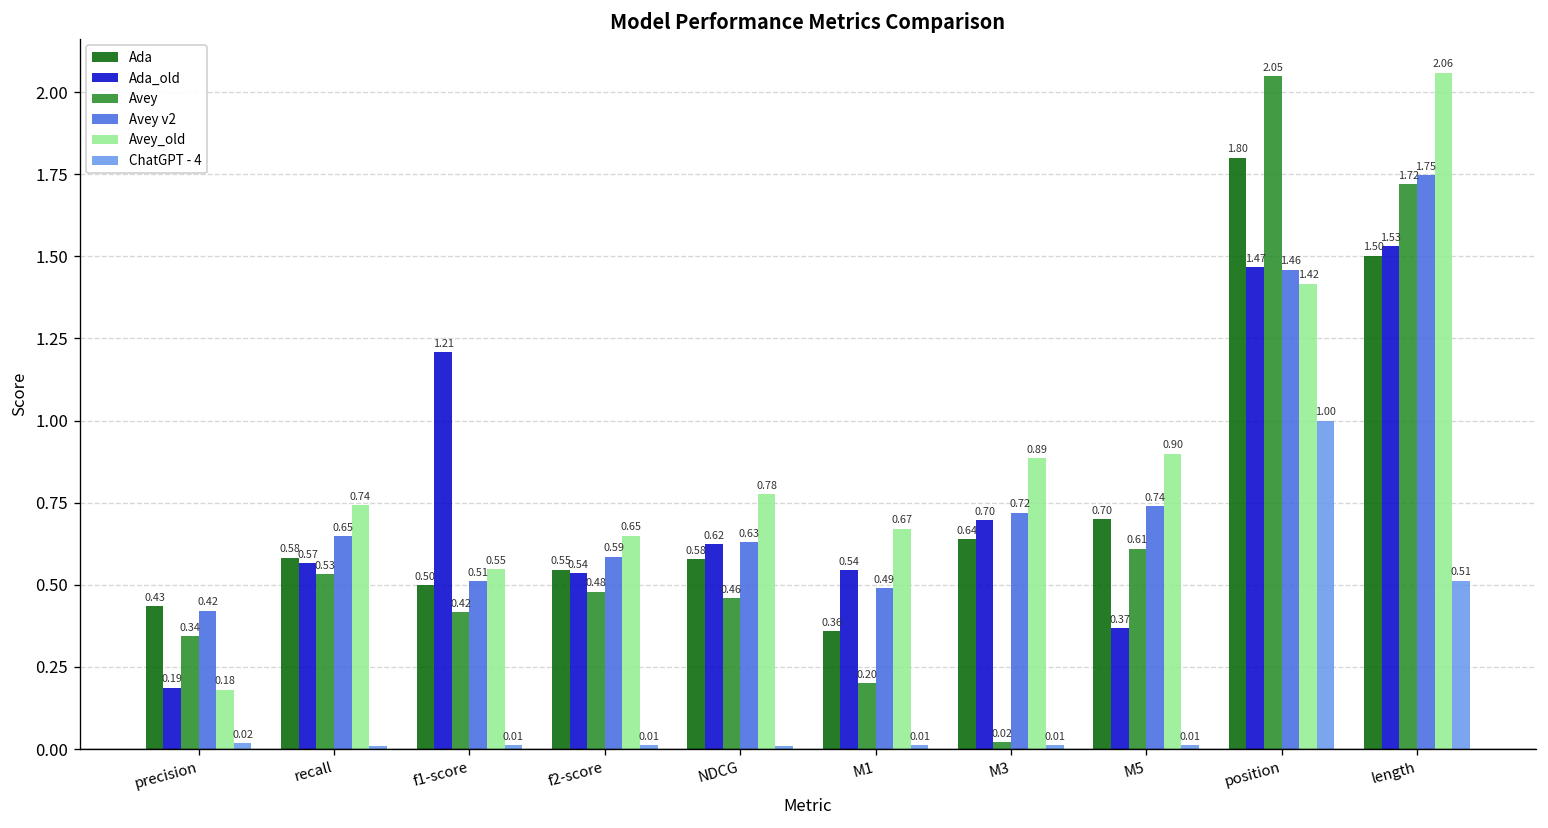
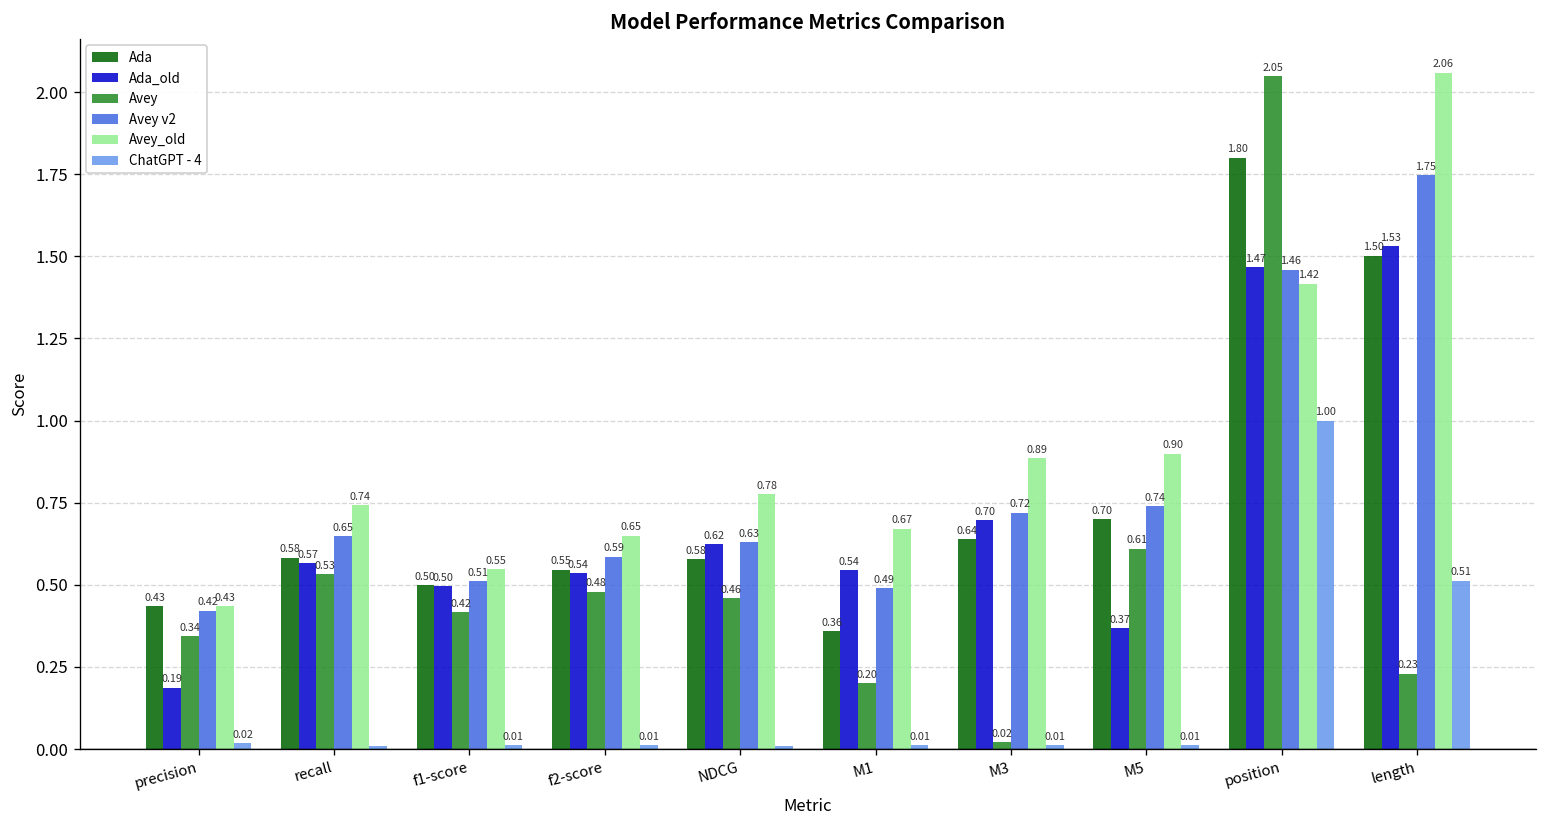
Avey_old, precision: 0.18 -> 0.43
Ada_old, f1-score: 1.21 -> 0.50
Avey, length: 1.72 -> 0.23
